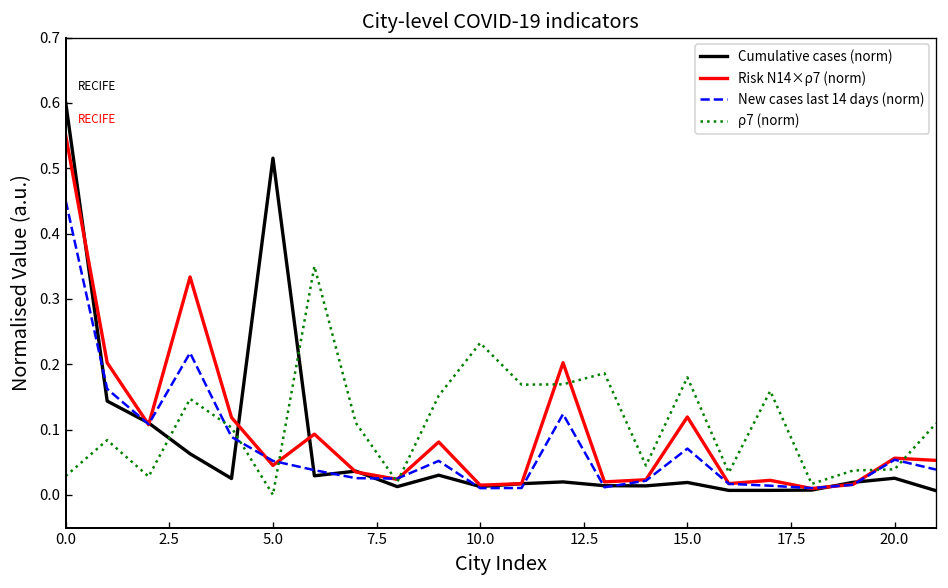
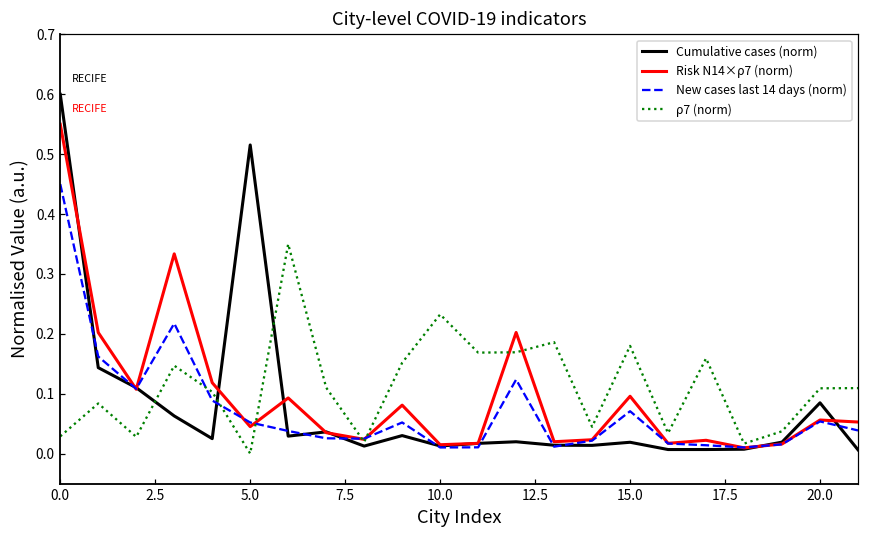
Risk N14×ρ7 (norm), 15.0: 0.12 -> 0.10
Cumulative cases (norm), 20.0: 0.03 -> 0.08
ρ7 (norm), 20.0: 0.04 -> 0.11
